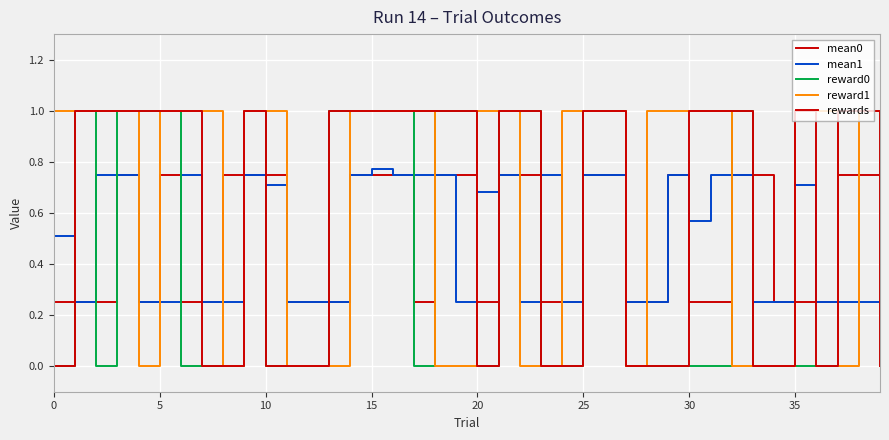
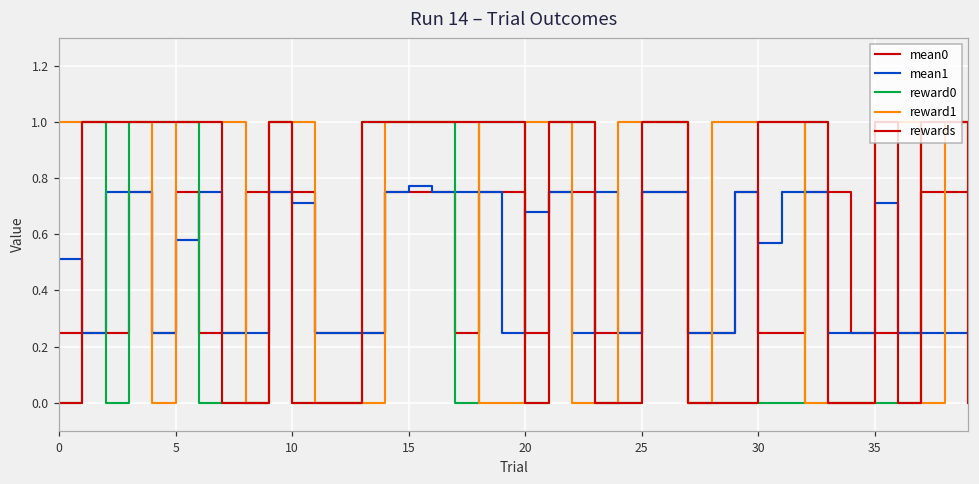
mean1, 5: 0.25 -> 0.58
